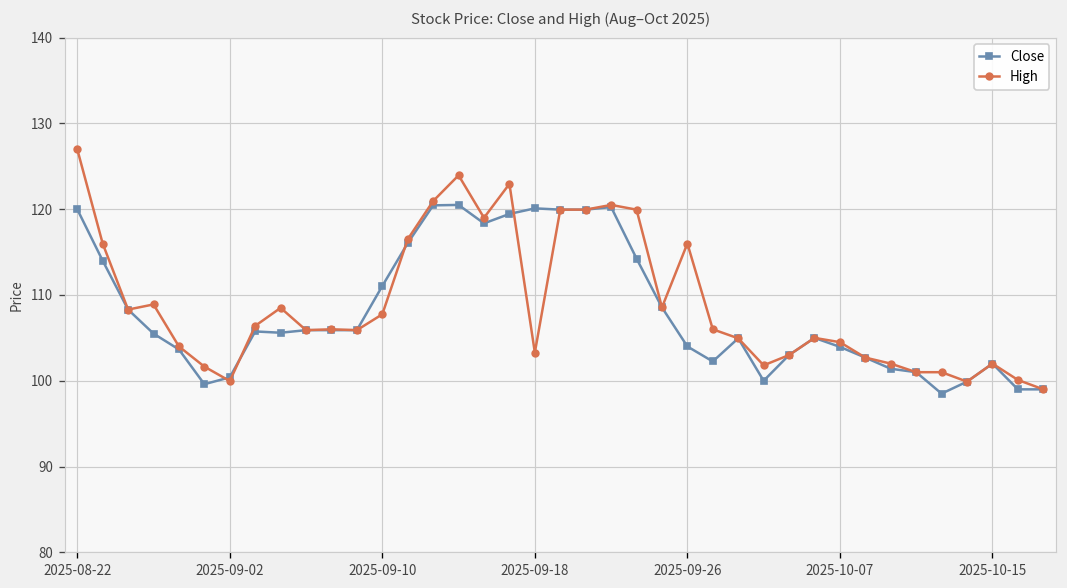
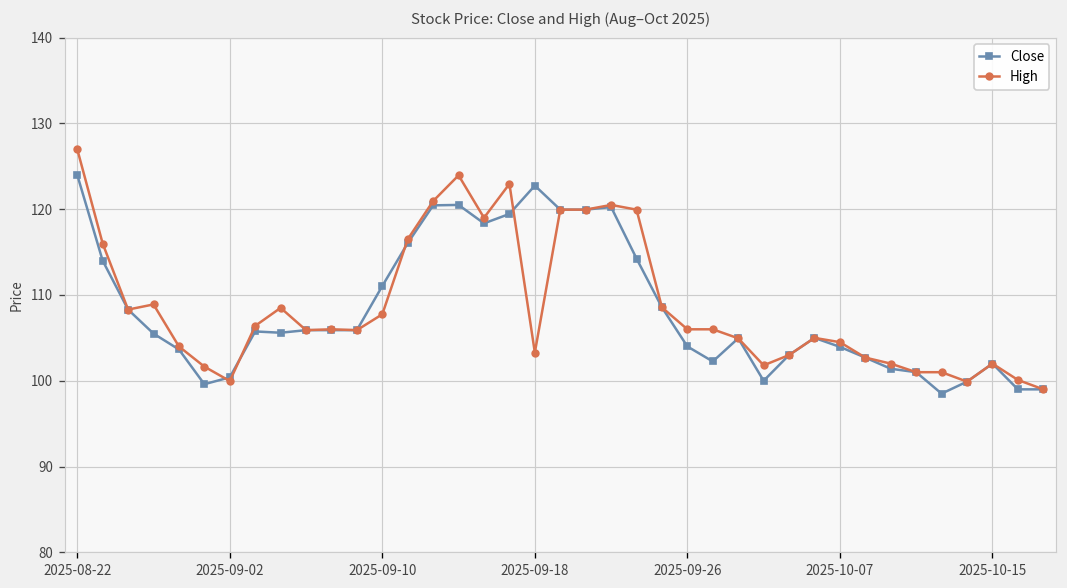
Close, 2025-08-22: 120 -> 124
Close, 2025-09-18: 120 -> 123
High, 2025-09-26: 116 -> 106
